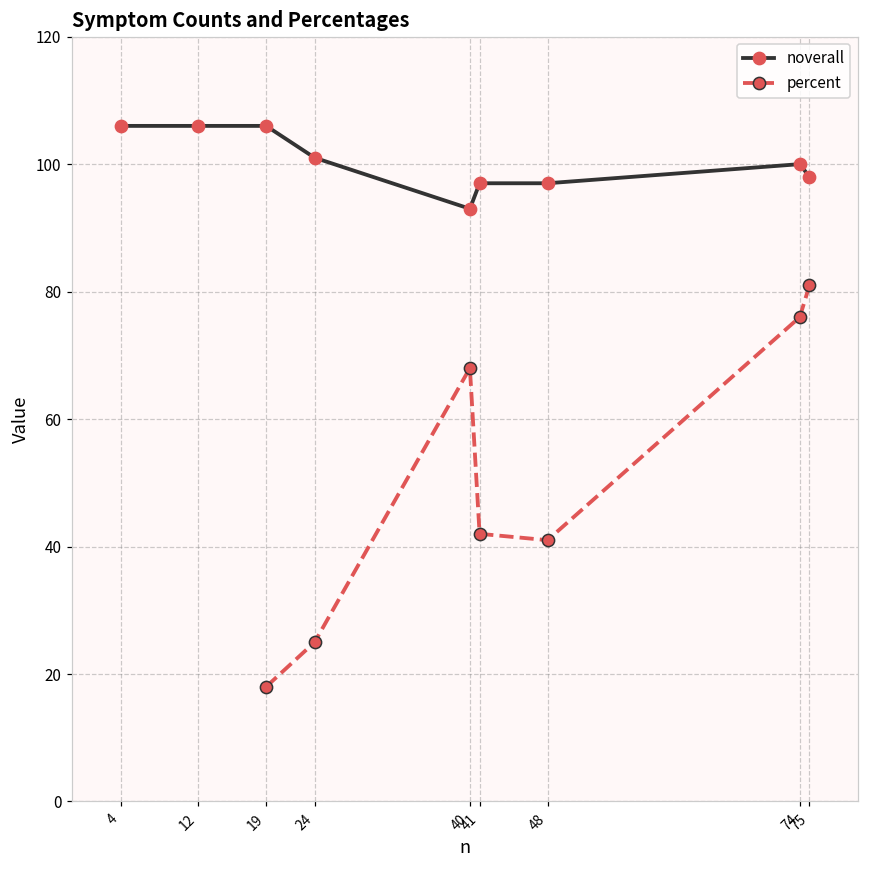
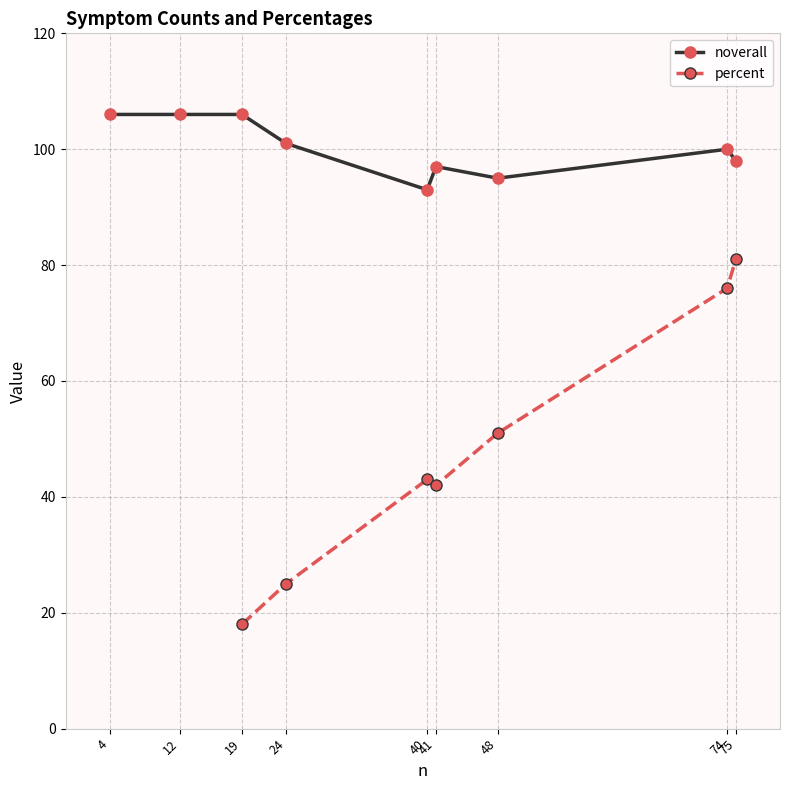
percent, 40: 68 -> 43
noverall, 48: 97 -> 95
percent, 48: 41 -> 51
